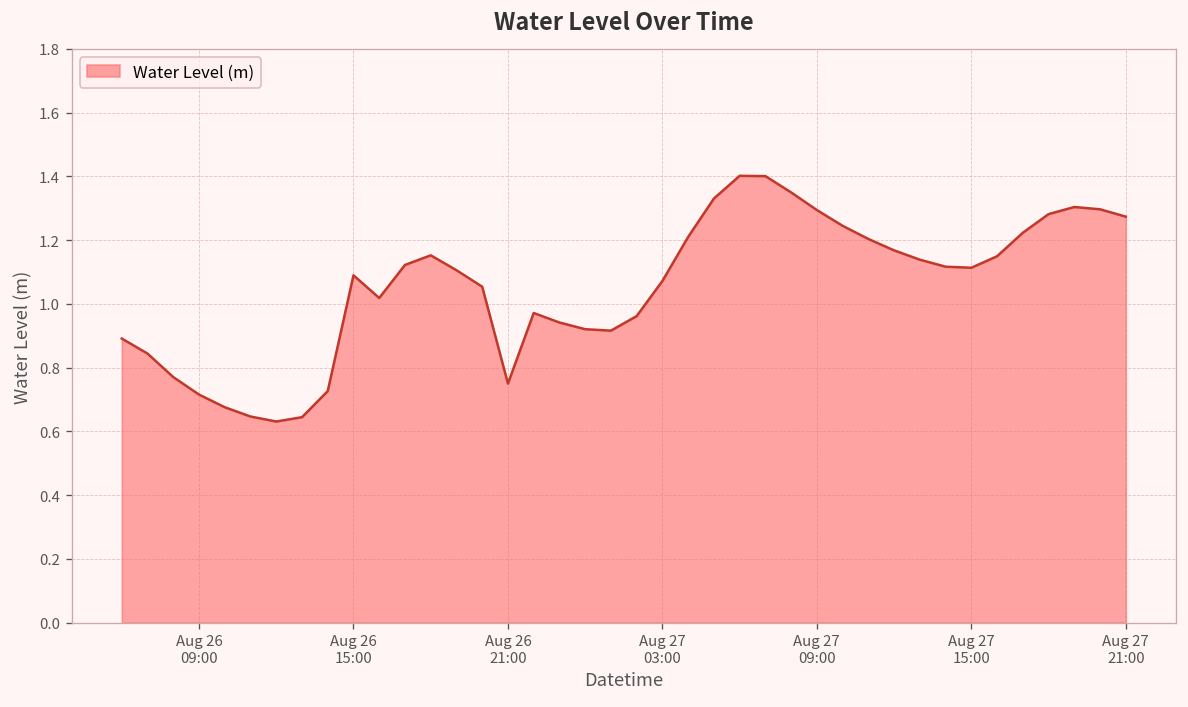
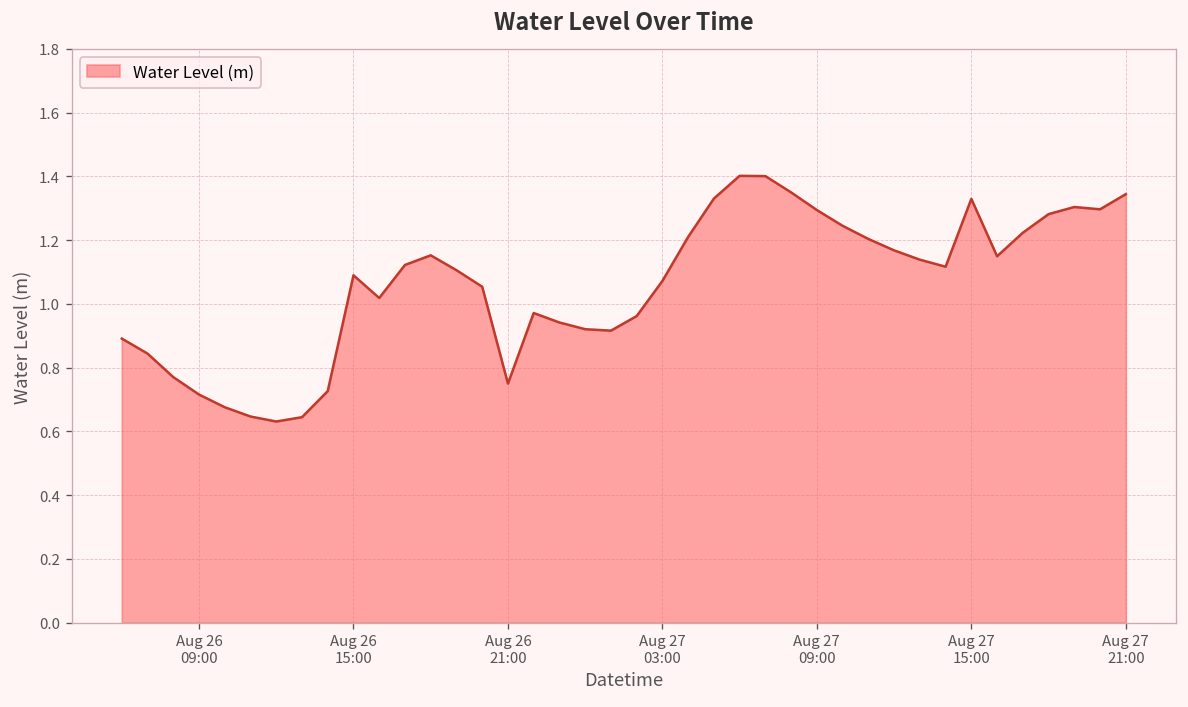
Aug 27 15:00: 1.11 -> 1.33
Aug 27 21:00: 1.27 -> 1.34
